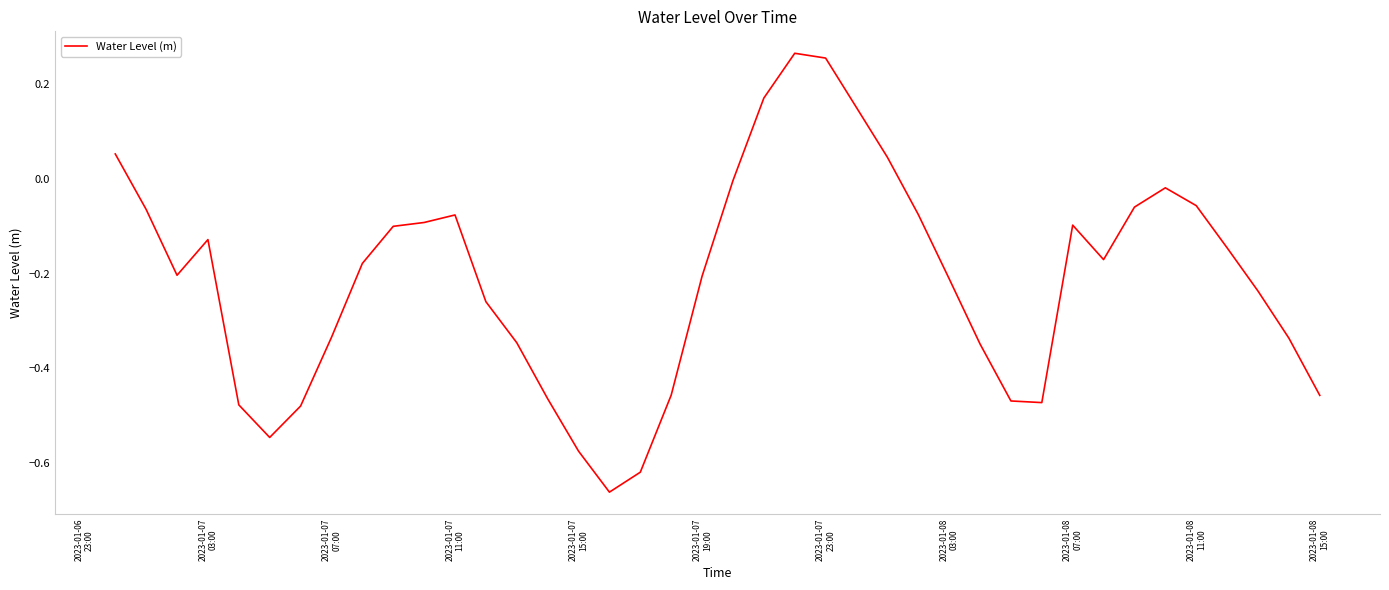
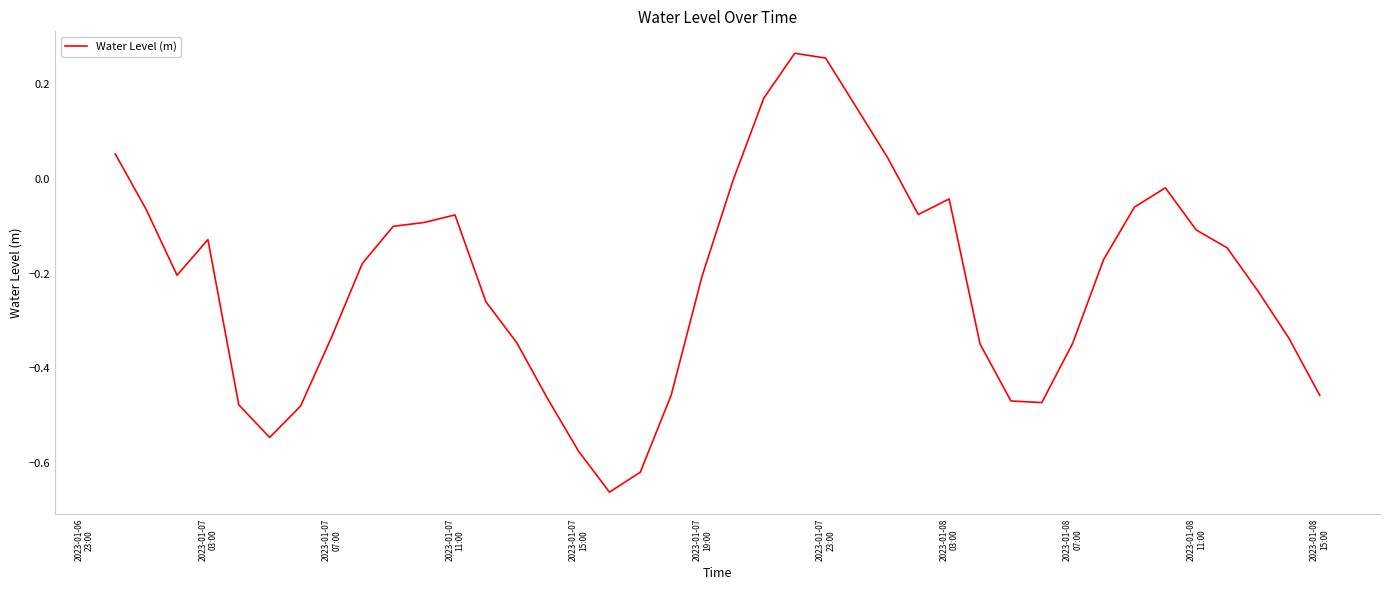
2023-01-08 03:00: -0.21 -> -0.04
2023-01-08 07:00: -0.10 -> -0.35
2023-01-08 11:00: -0.06 -> -0.11
